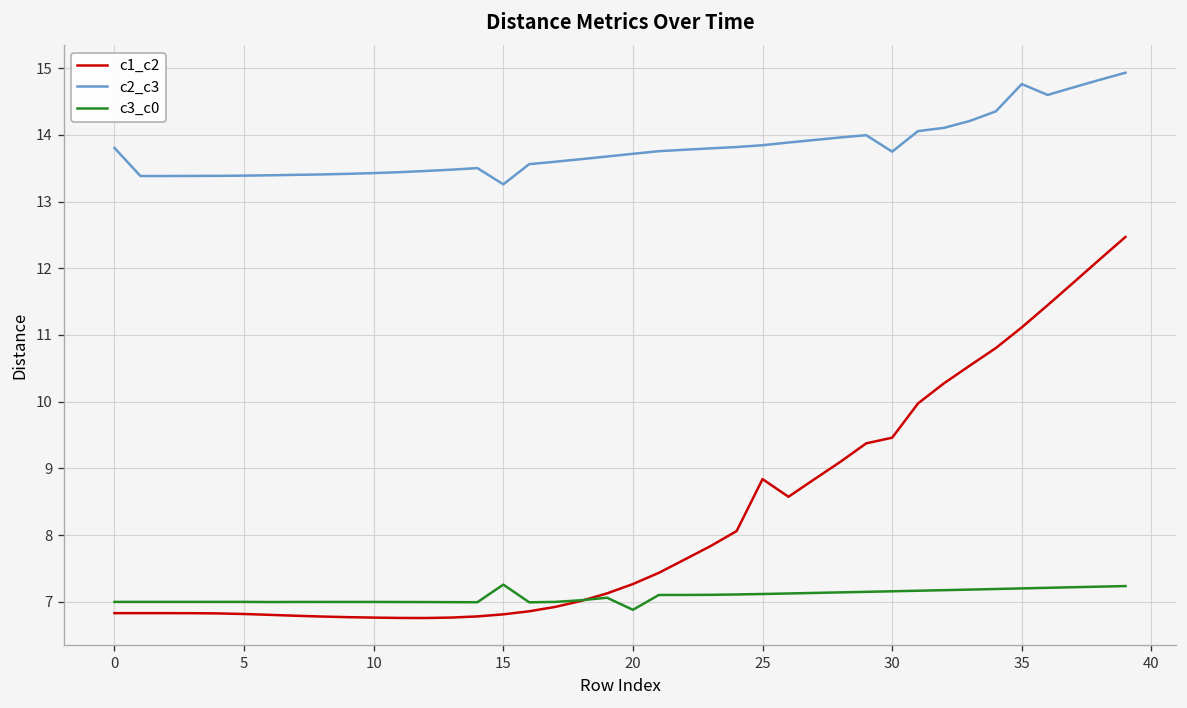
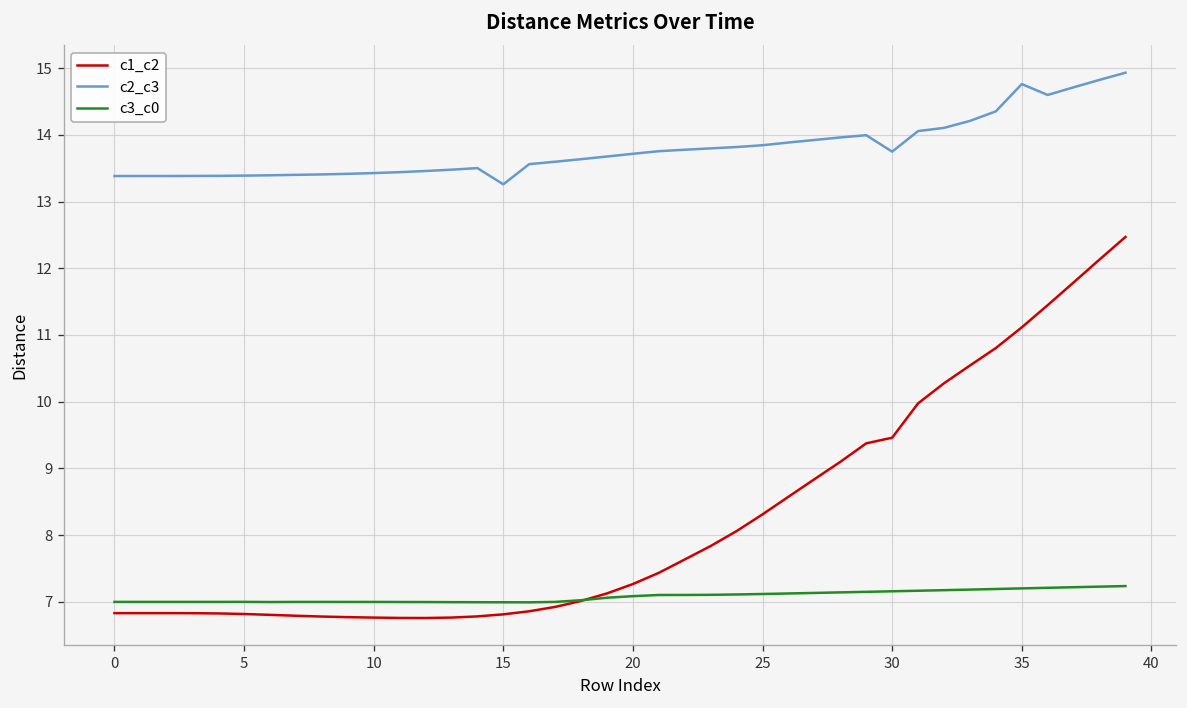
c2_c3, 0: 13.8 -> 13.4
c3_c0, 15: 7.3 -> 7.0
c3_c0, 20: 6.9 -> 7.1
c1_c2, 25: 8.8 -> 8.3
